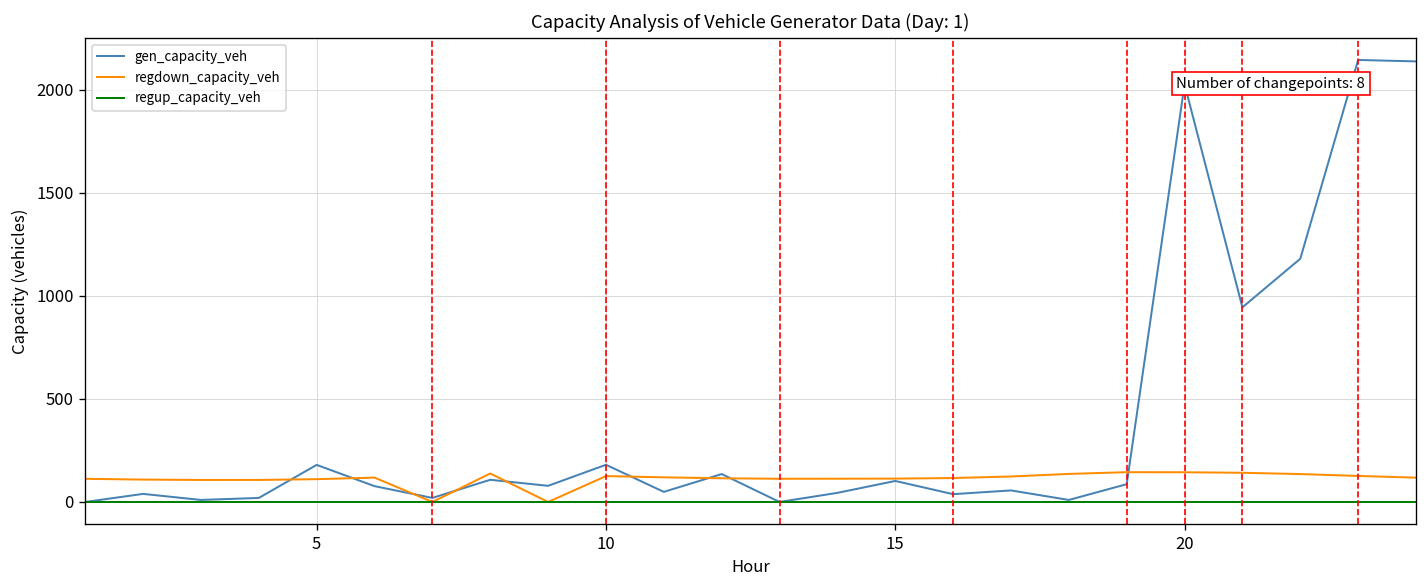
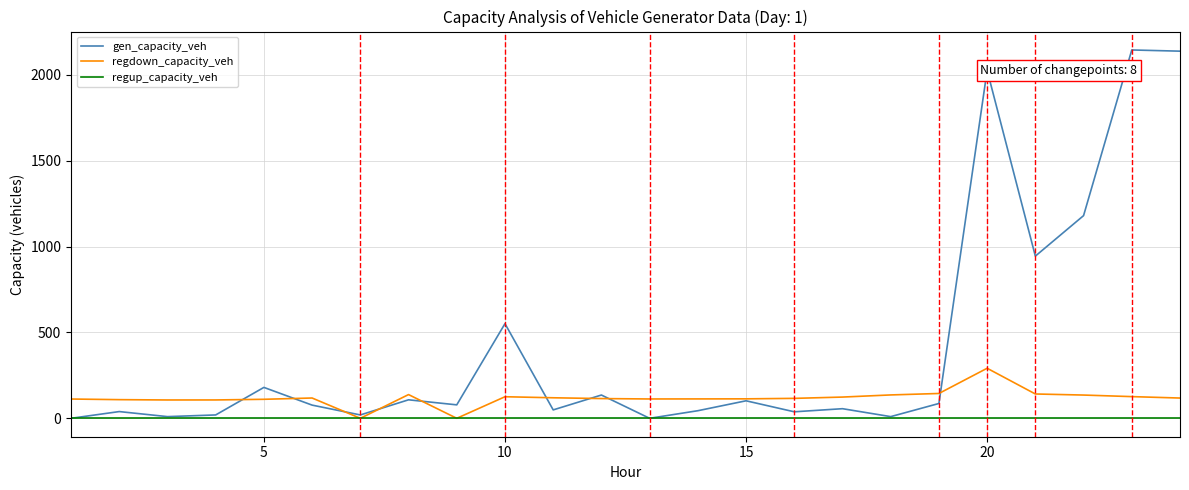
gen_capacity_veh, 10: 180 -> 550
regdown_capacity_veh, 20: 140 -> 290
